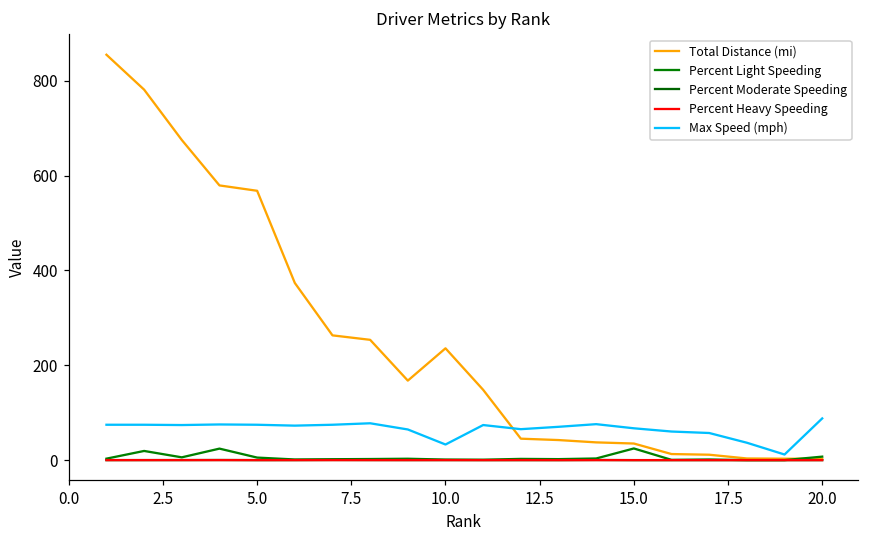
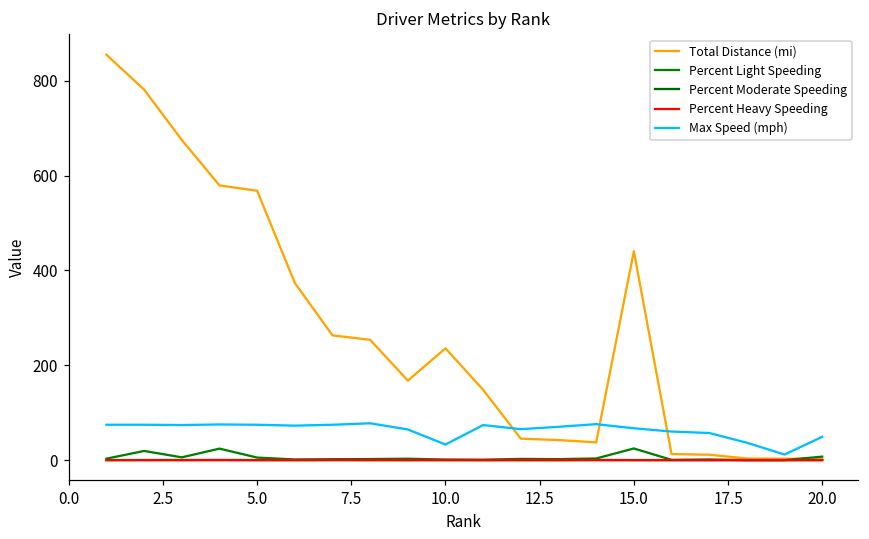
Total Distance (mi), 15.0: 40 -> 440
Max Speed (mph), 20.0: 90 -> 50
